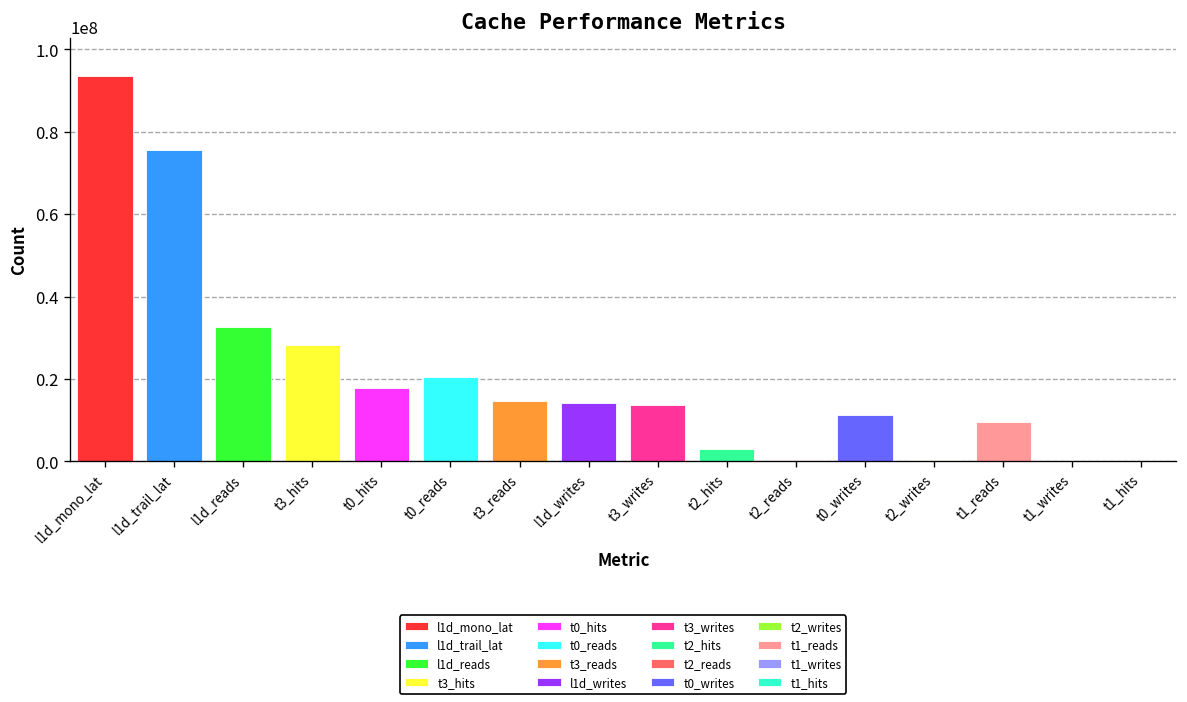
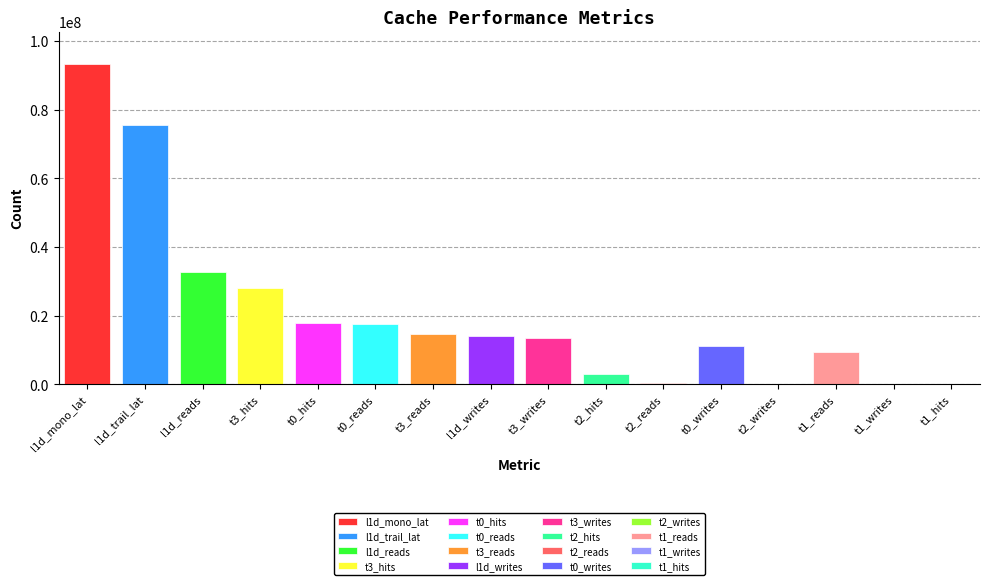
t0_reads: 21000000 -> 18000000
